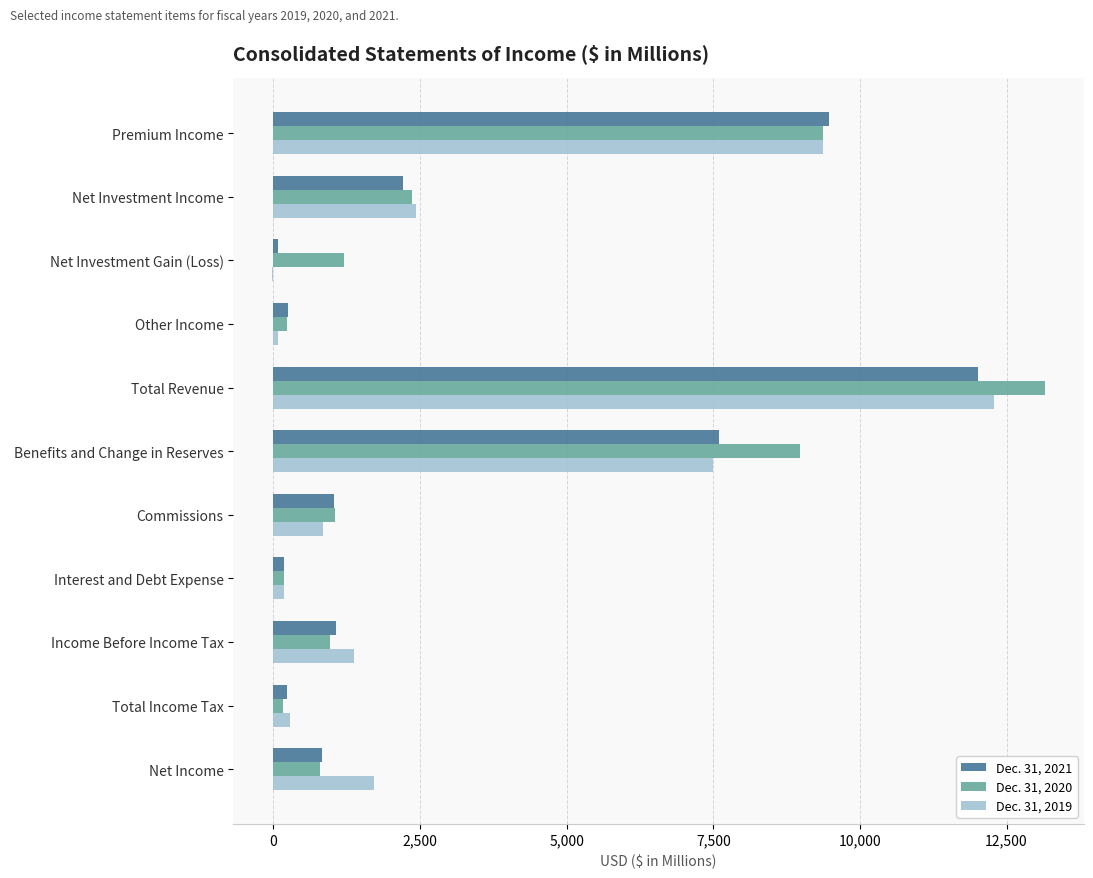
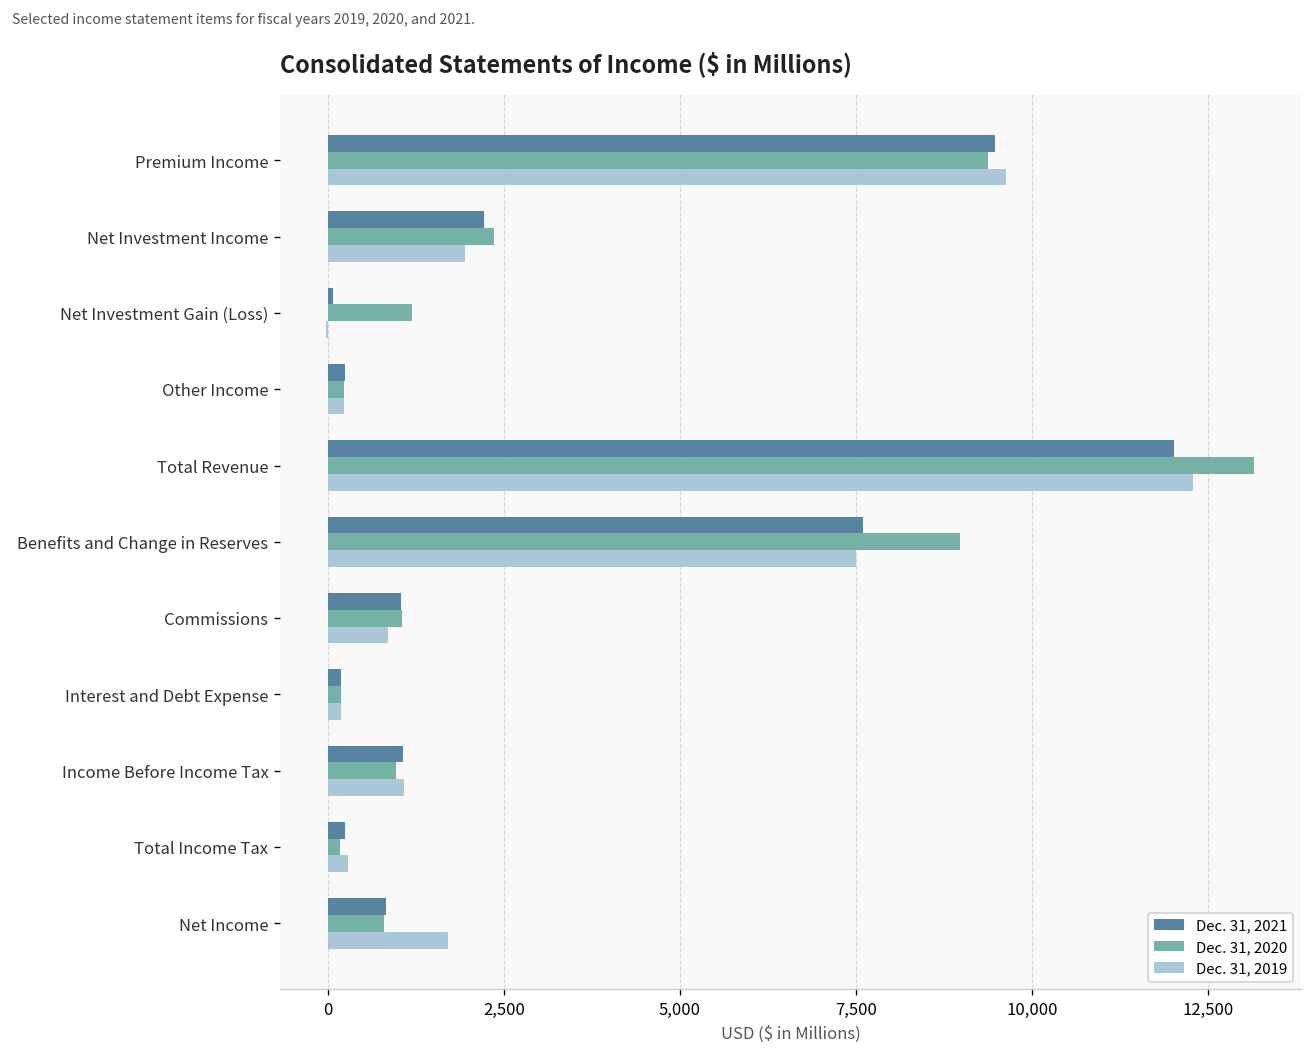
Dec. 31, 2019, Premium Income: 9,400 -> 9,600
Dec. 31, 2019, Net Investment Income: 2,400 -> 1,900
Dec. 31, 2019, Other Income: 100 -> 200
Dec. 31, 2019, Income Before Income Tax: 1,400 -> 1,100
